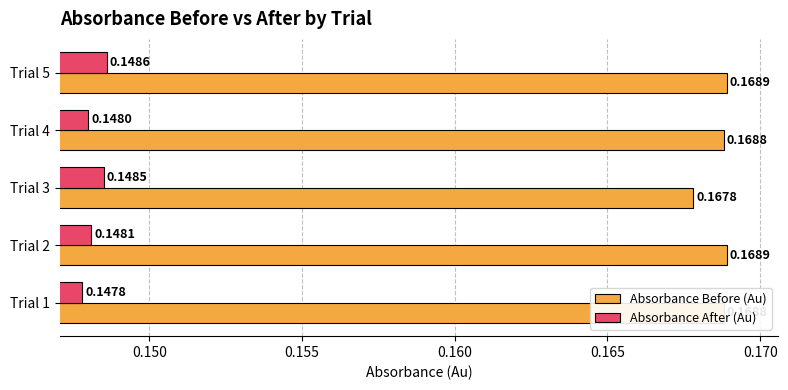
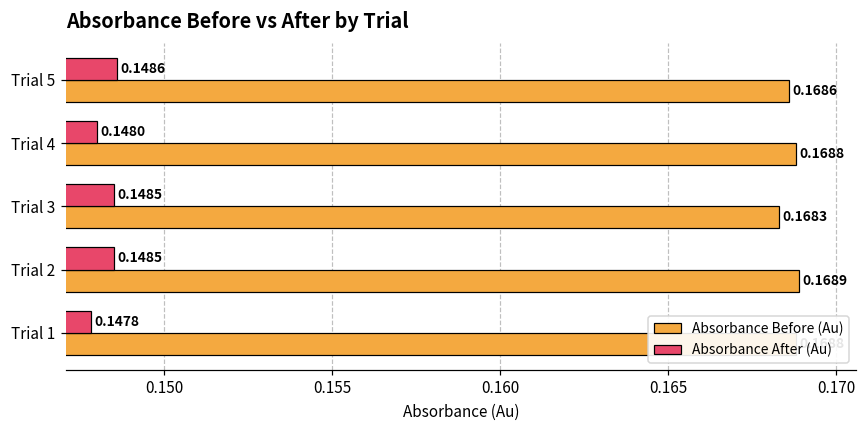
Absorbance Before (Au), Trial 5: 0.1689 -> 0.1686
Absorbance Before (Au), Trial 3: 0.1678 -> 0.1683
Absorbance After (Au), Trial 2: 0.1481 -> 0.1485
